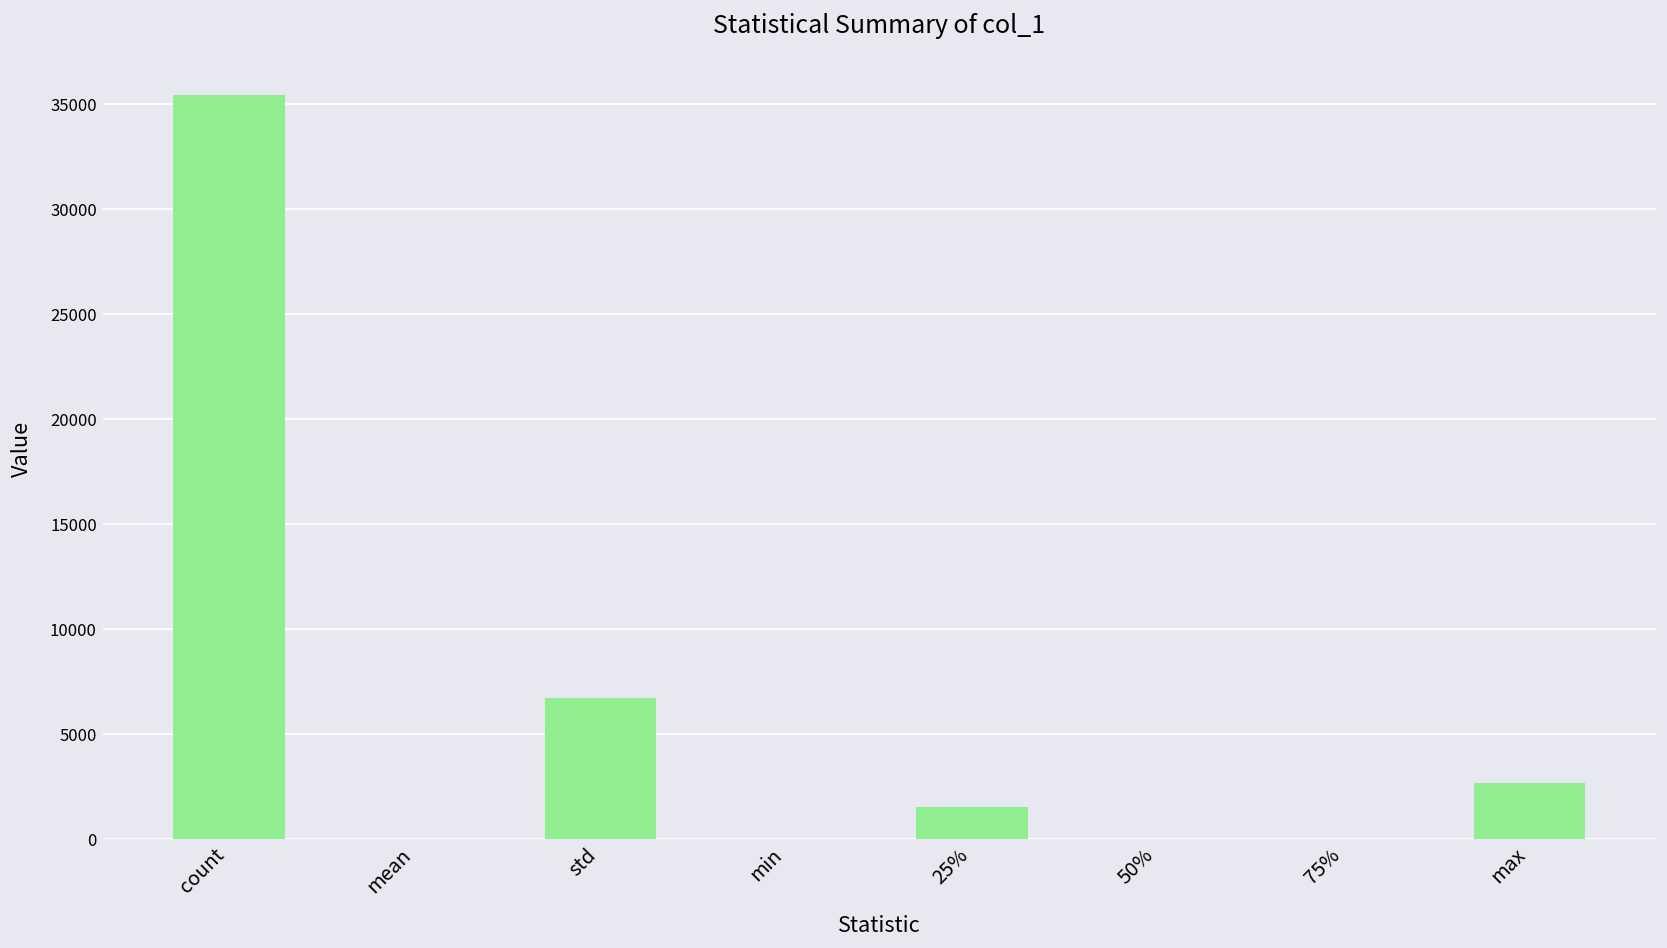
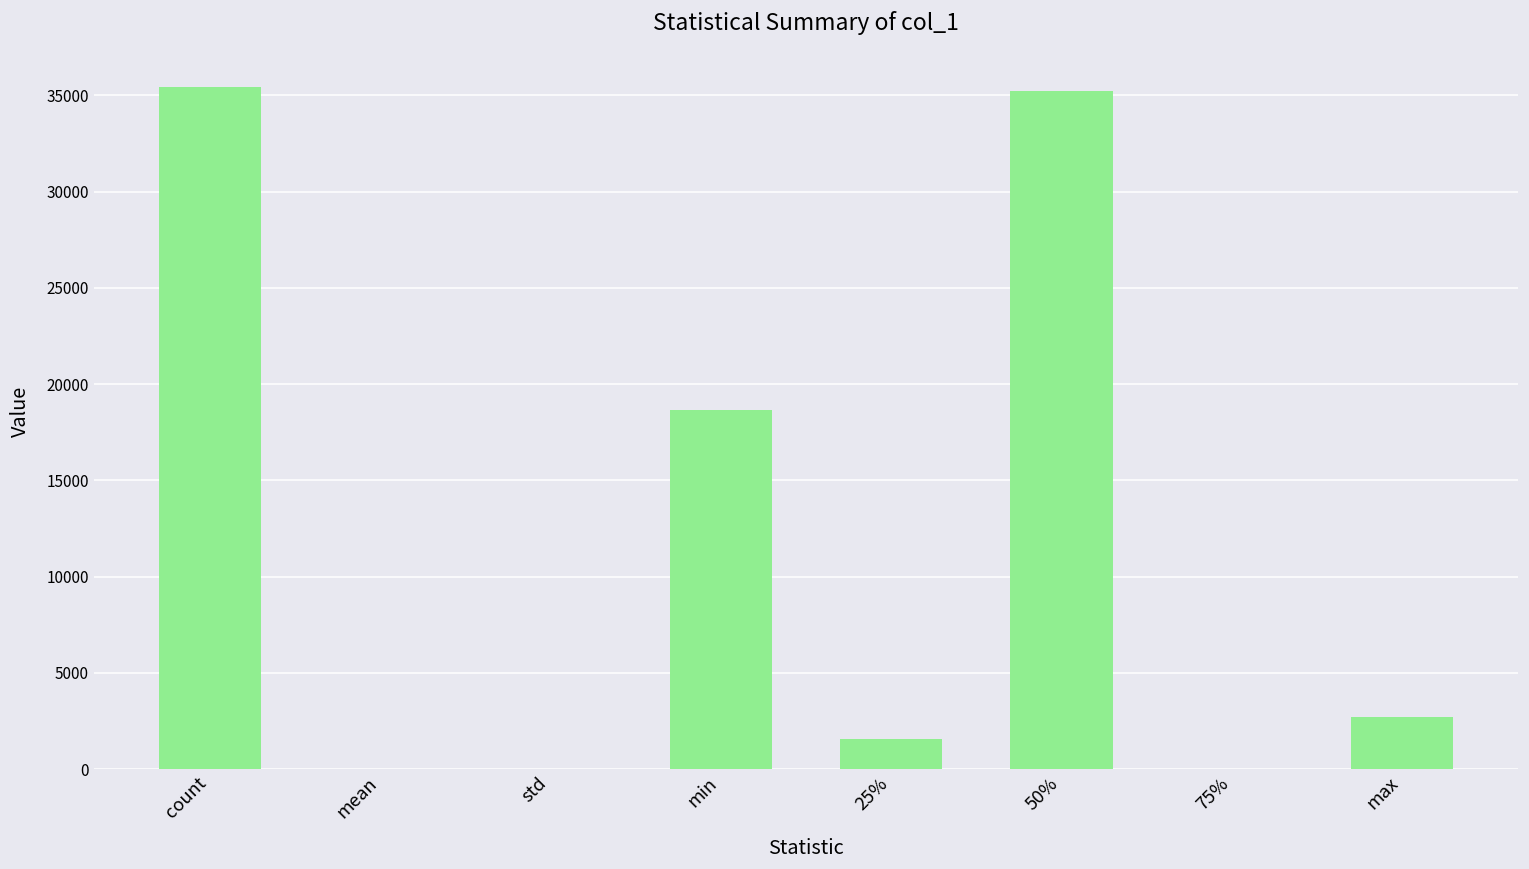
std: 6700 -> 0
min: 0 -> 18700
50%: 0 -> 35200
